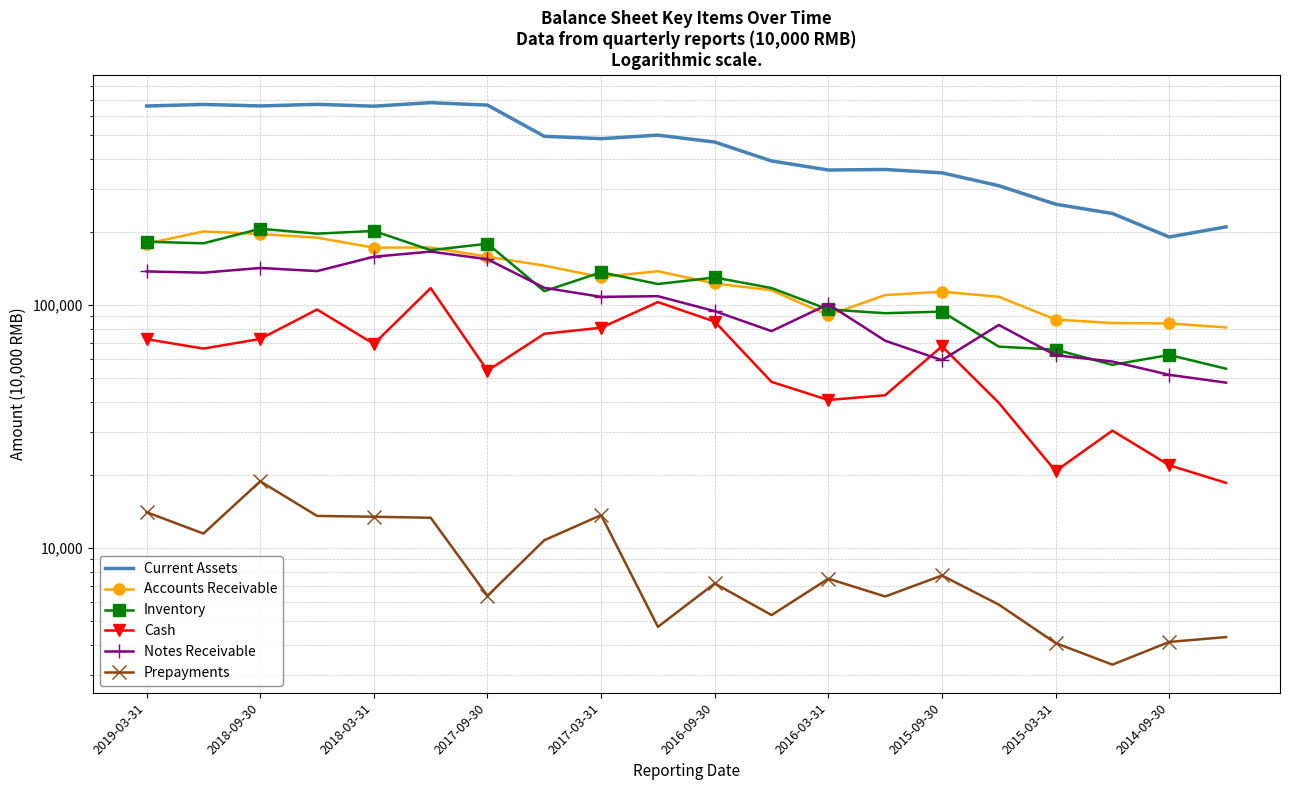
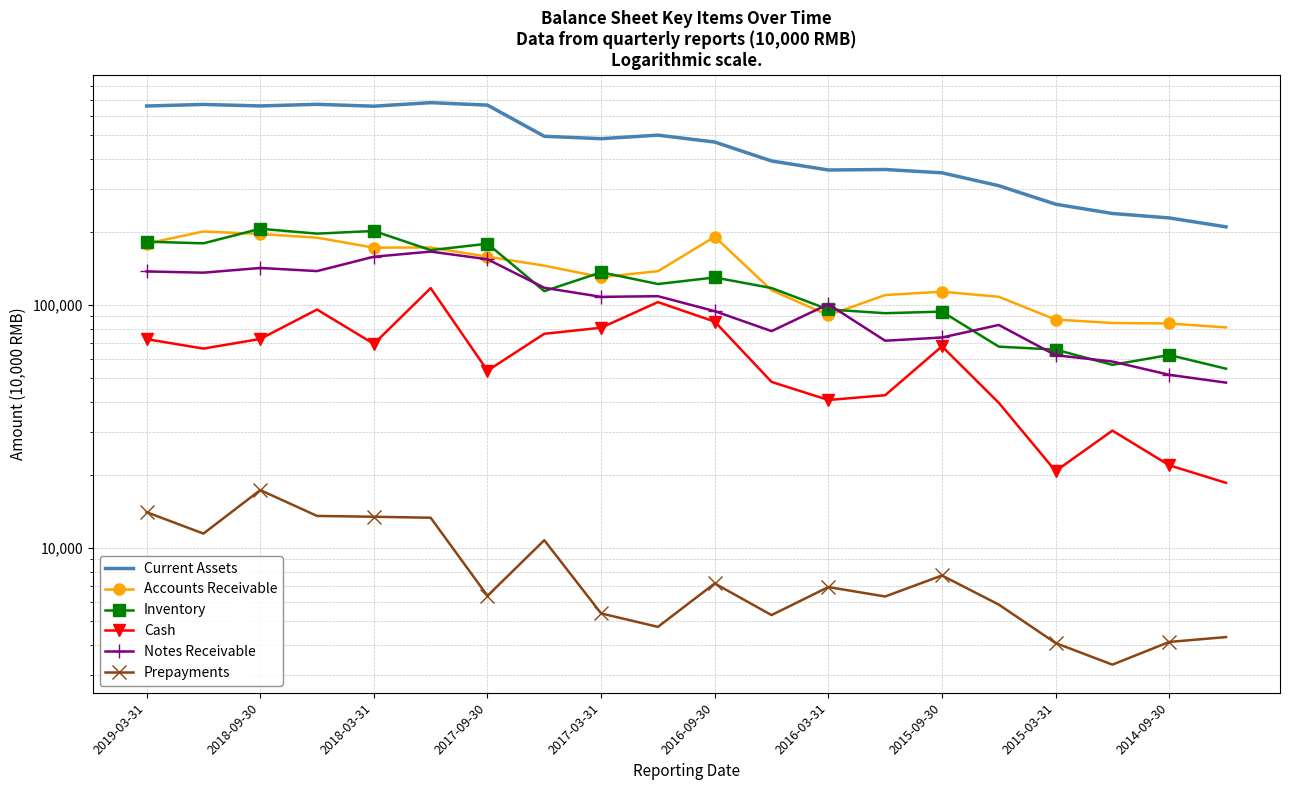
Prepayments, 2018-09-30: 19,000 -> 17,000
Prepayments, 2017-03-31: 14,000 -> 5,400
Accounts Receivable, 2016-09-30: 120,000 -> 190,000
Prepayments, 2016-03-31: 7,500 -> 6,900
Notes Receivable, 2015-09-30: 59,000 -> 74,000
Current Assets, 2014-09-30: 190,000 -> 230,000
